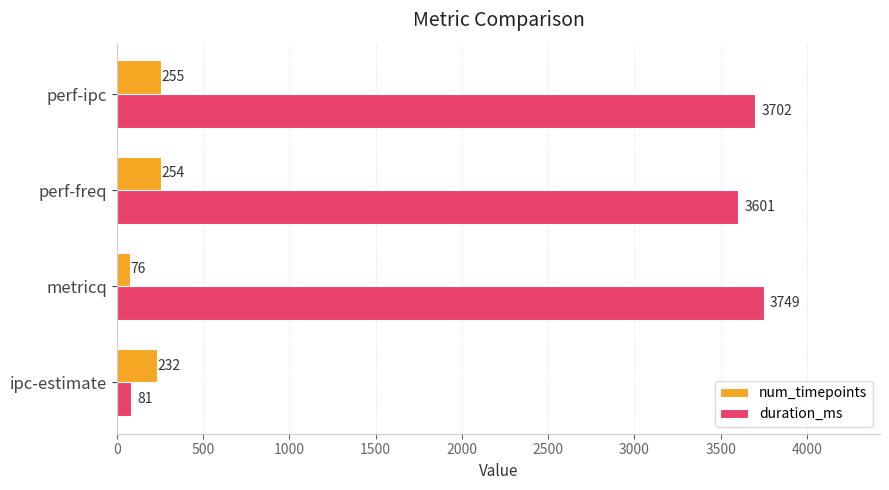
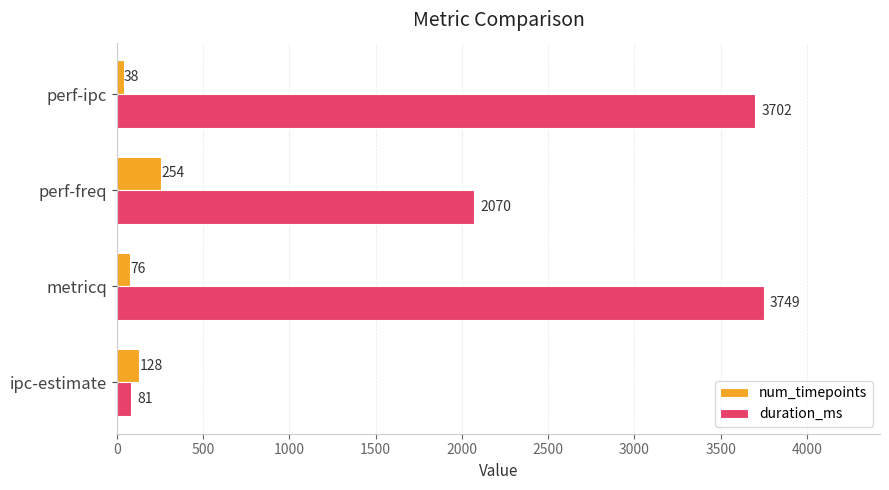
num_timepoints, perf-ipc: 255 -> 38
duration_ms, perf-freq: 3601 -> 2070
num_timepoints, ipc-estimate: 232 -> 128
